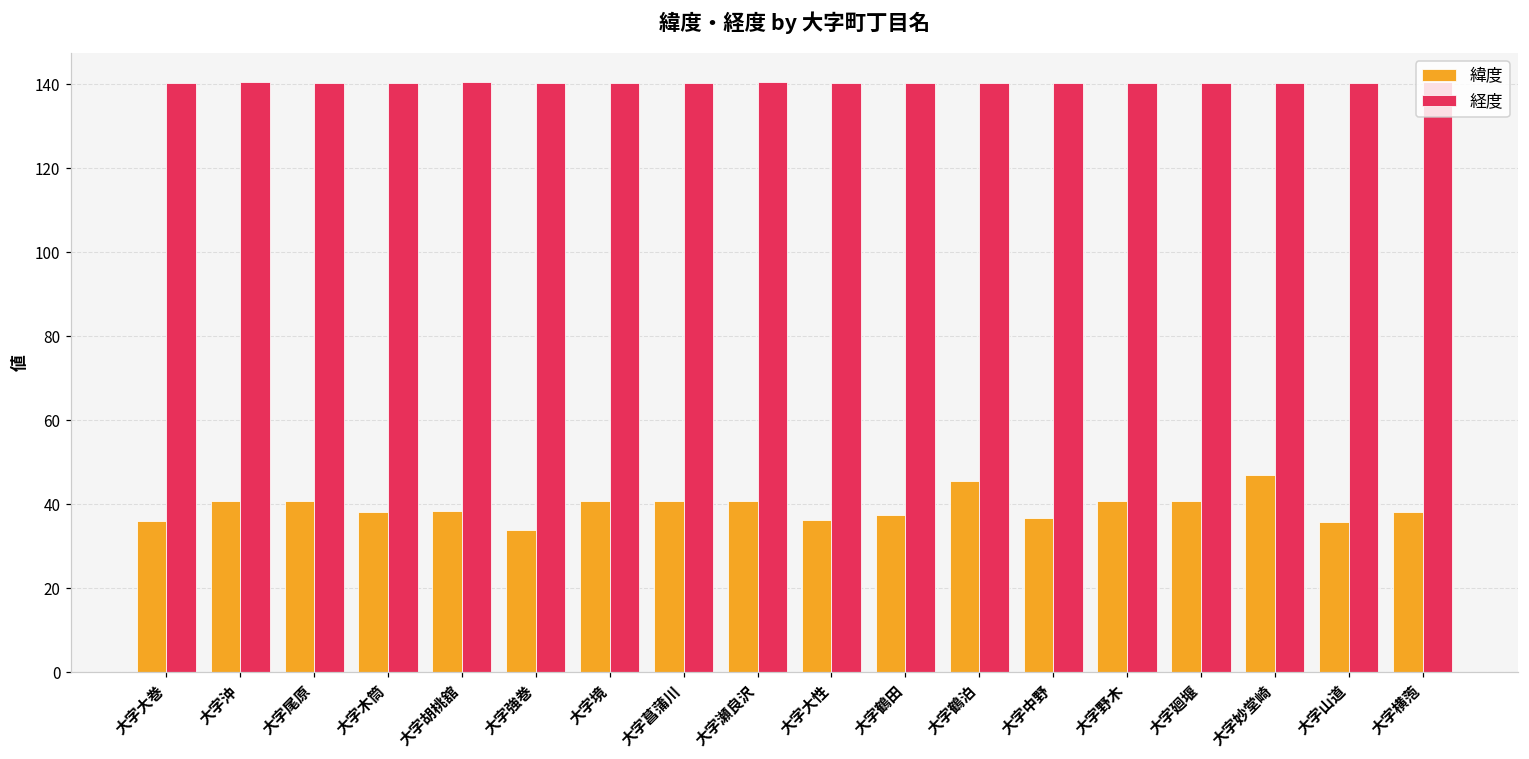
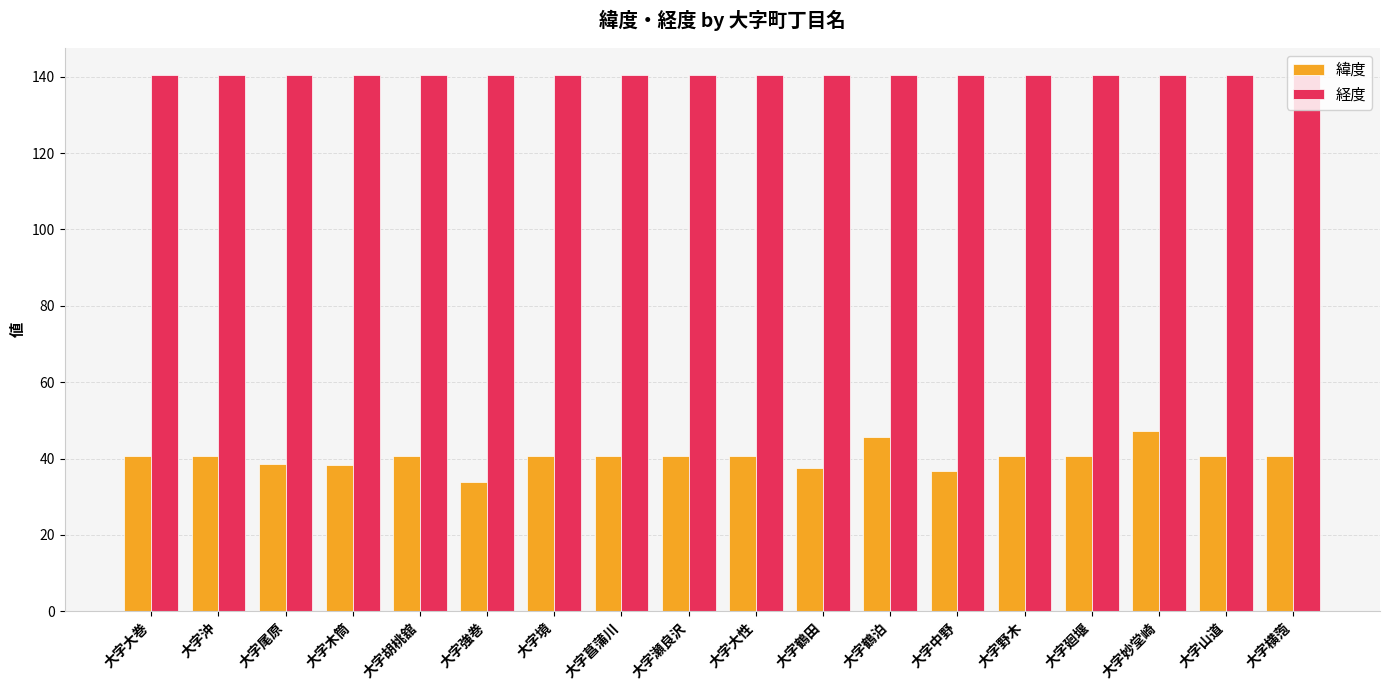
緯度, 大字大巻: 36 -> 41
緯度, 大字尾原: 41 -> 39
緯度, 大字胡桃舘: 38 -> 41
緯度, 大字大性: 36 -> 41
緯度, 大字山道: 36 -> 41
緯度, 大字横萢: 38 -> 41
